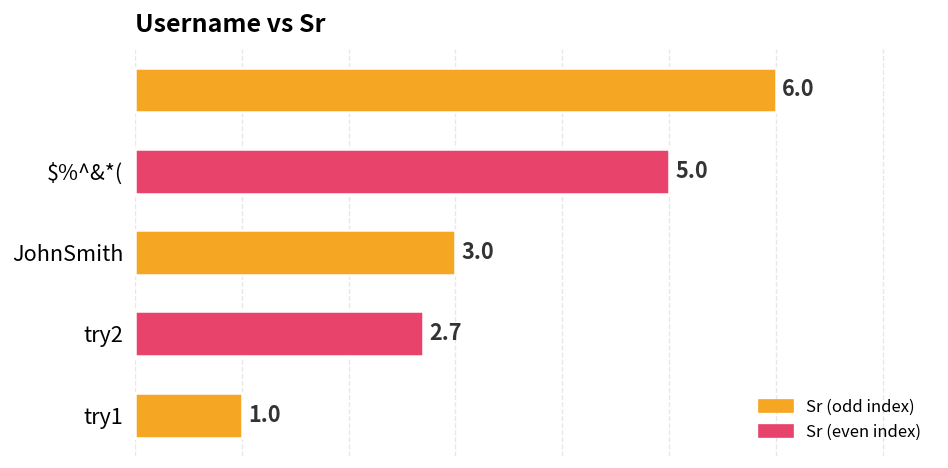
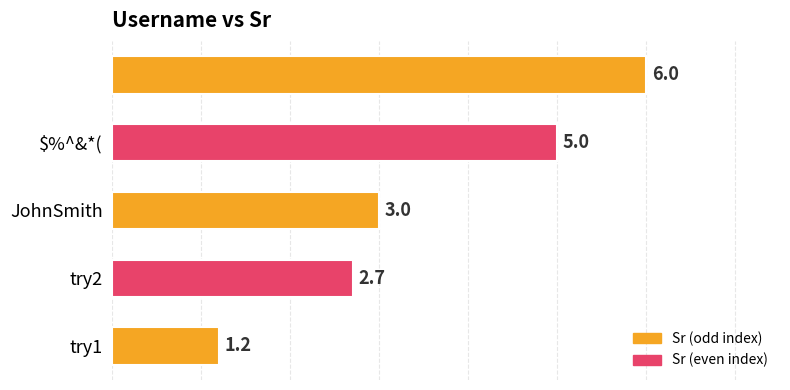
try1: 1.0 -> 1.2
